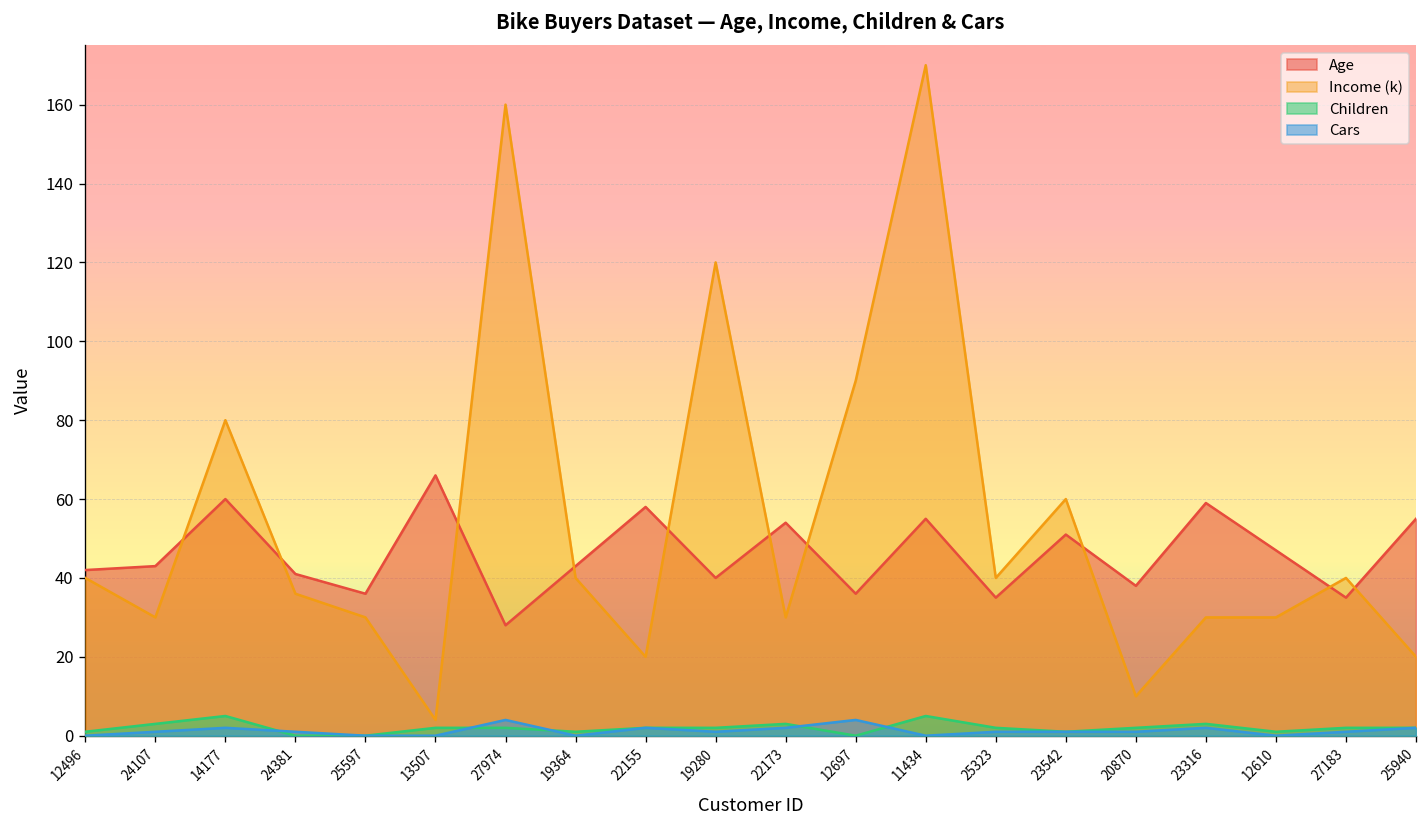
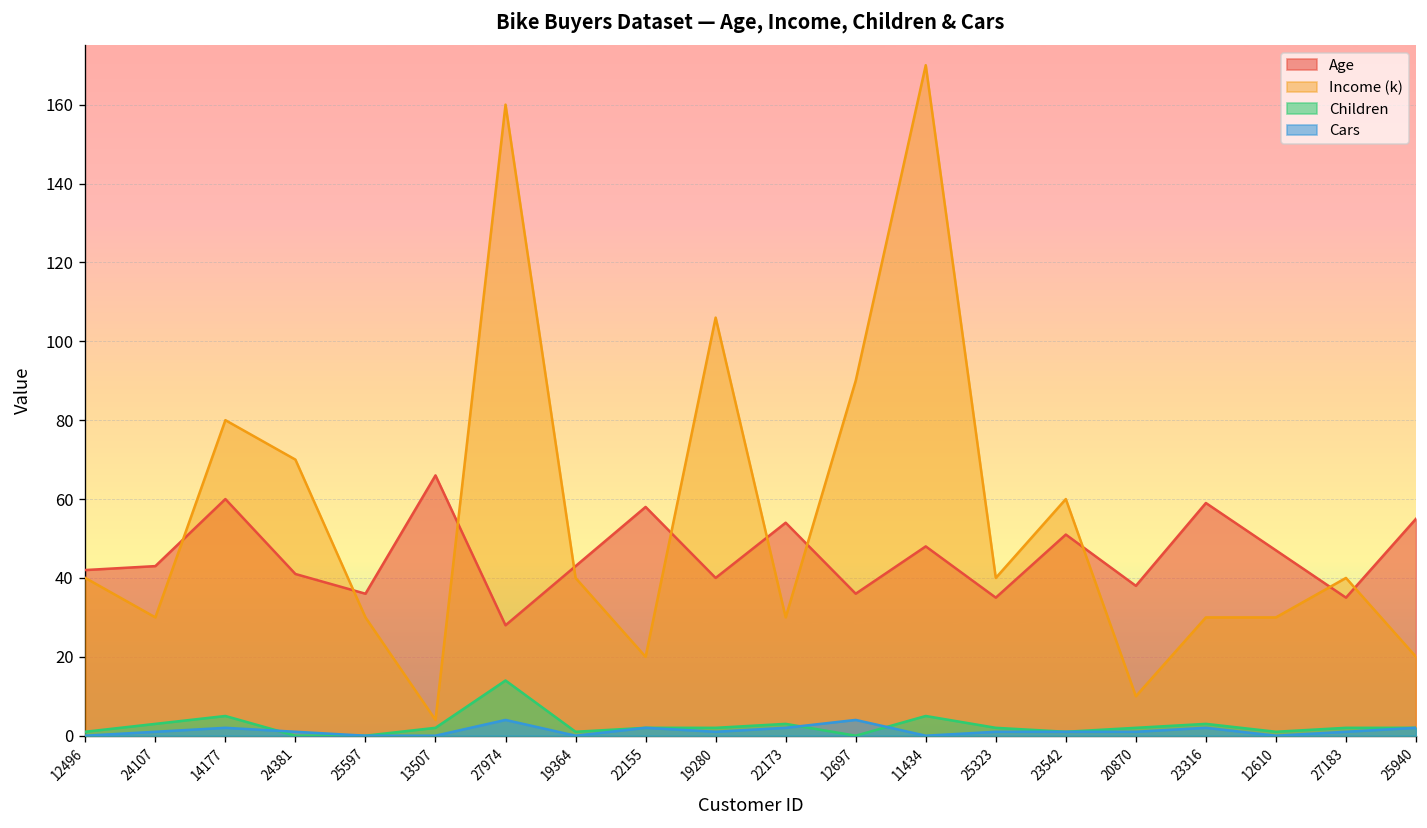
Income (k), 24381: 36 -> 70
Children, 27974: 2 -> 14
Income (k), 19280: 120 -> 106
Age, 11434: 55 -> 48
